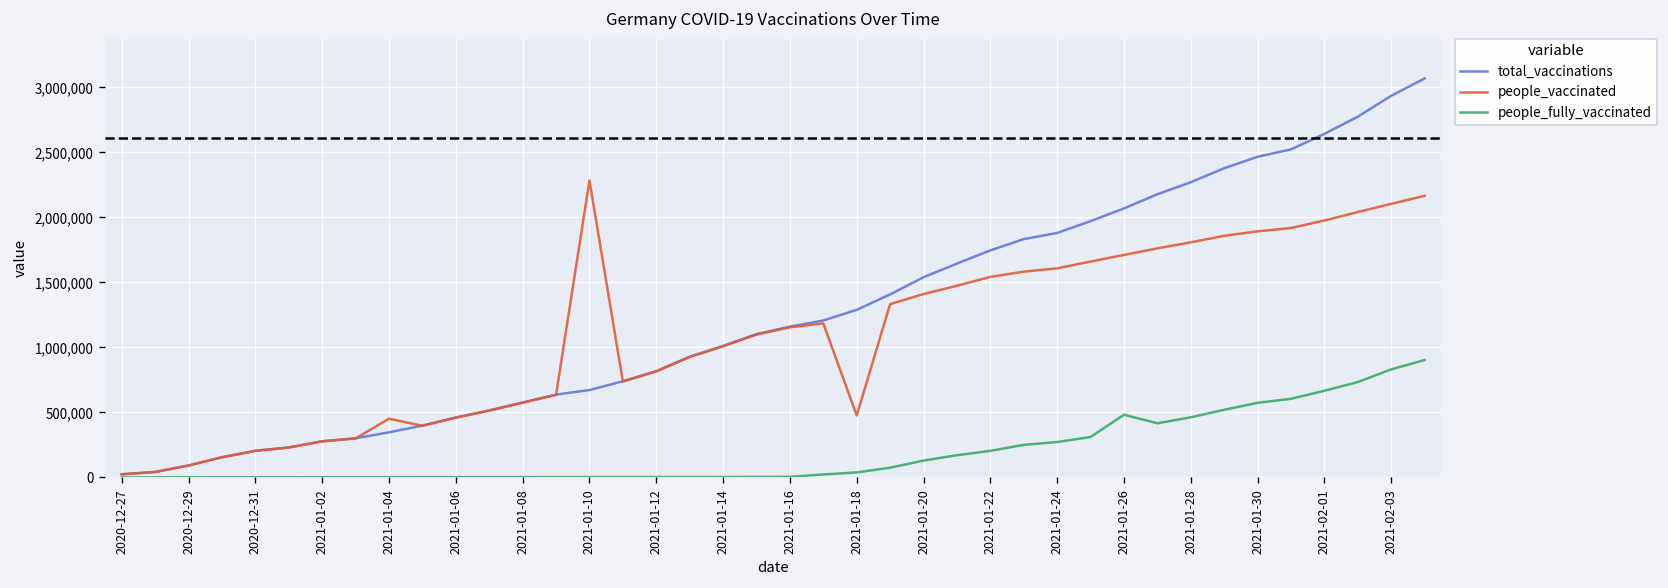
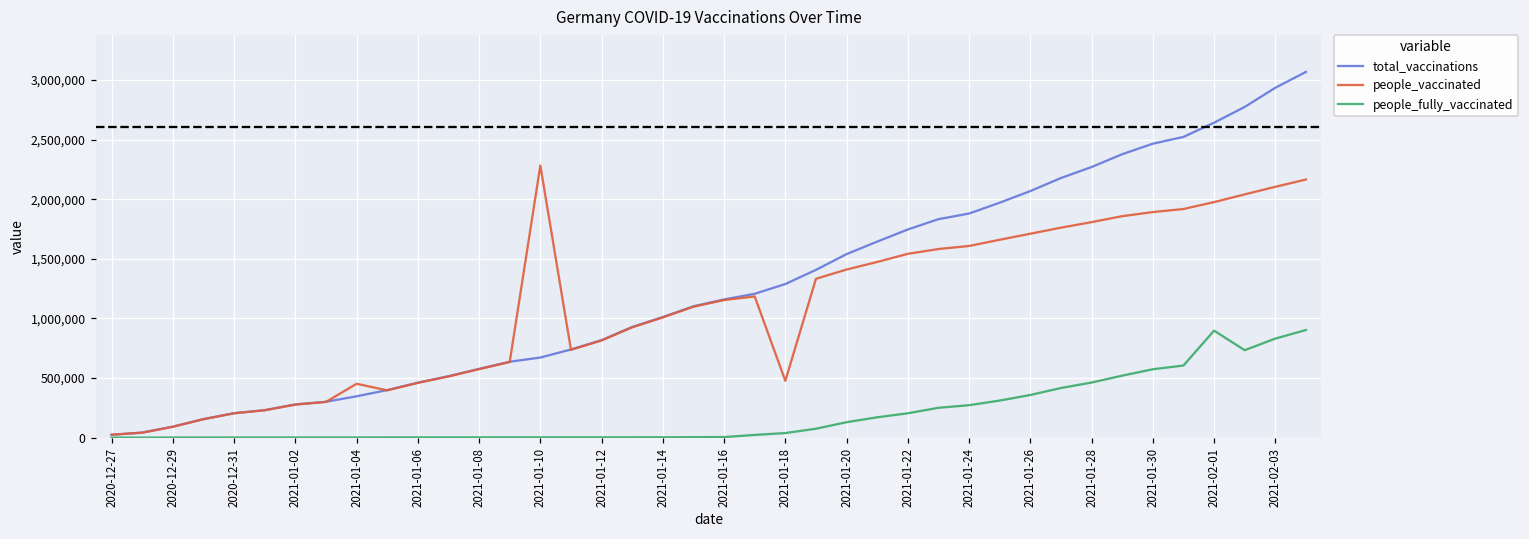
people_fully_vaccinated, 2021-01-26: 480,000 -> 360,000
people_fully_vaccinated, 2021-02-01: 670,000 -> 900,000
